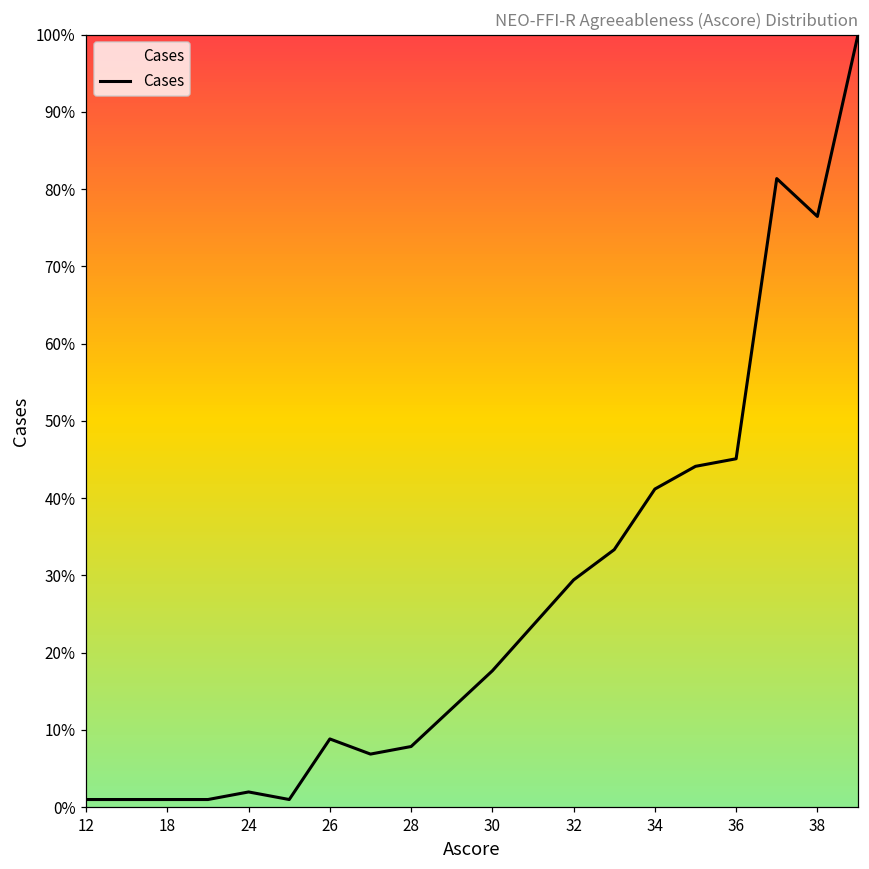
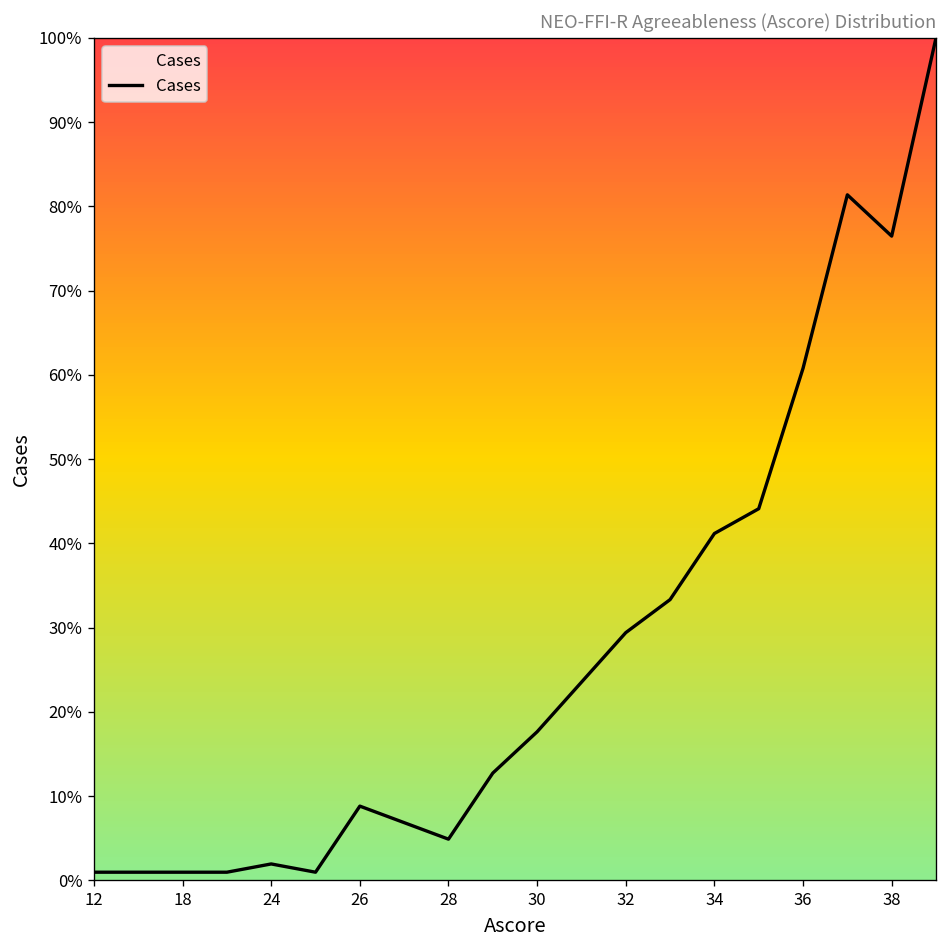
28: 8% -> 5%
36: 45% -> 61%
